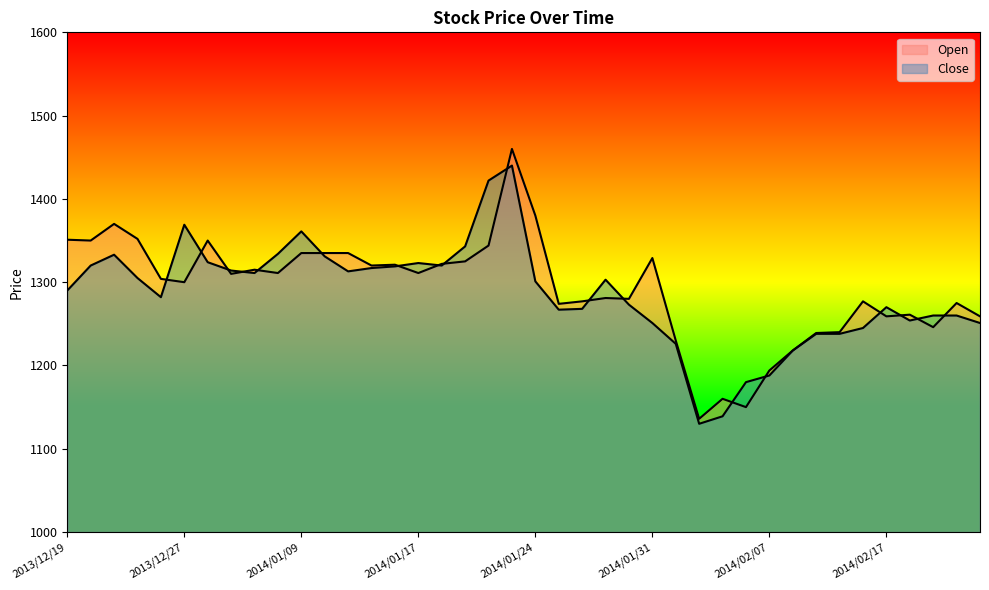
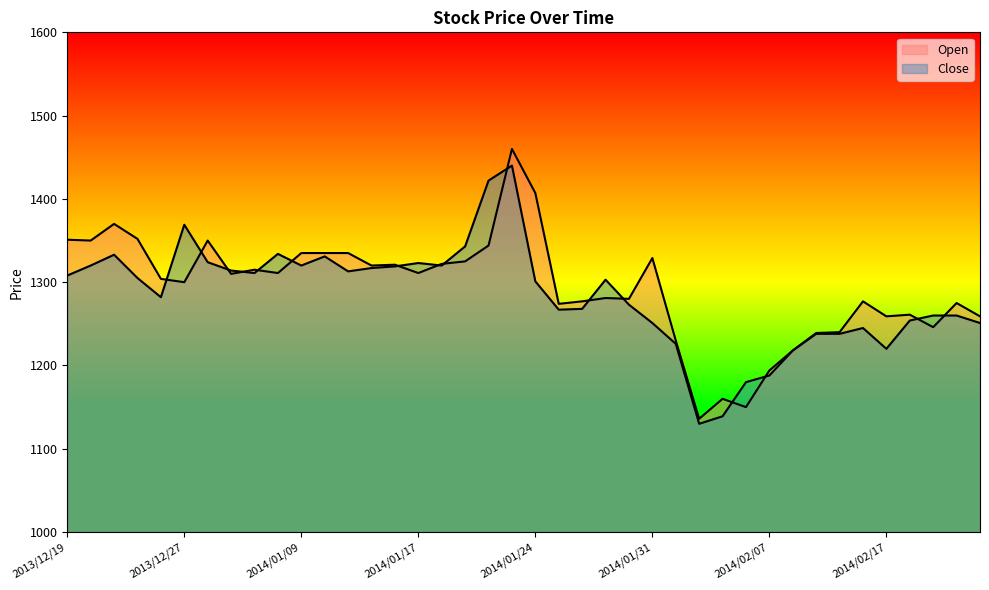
Close, 2013/12/19: 1290 -> 1310
Close, 2014/01/09: 1360 -> 1320
Open, 2014/01/24: 1380 -> 1410
Close, 2014/02/17: 1270 -> 1220
